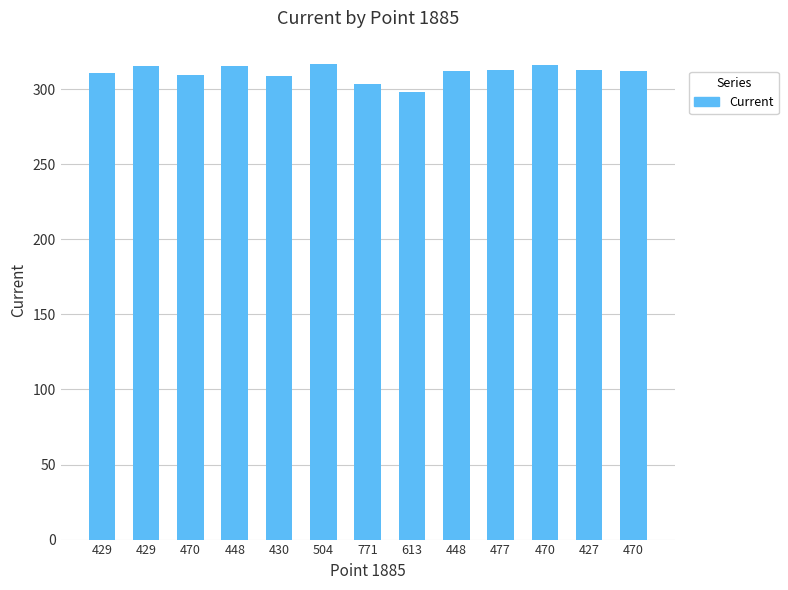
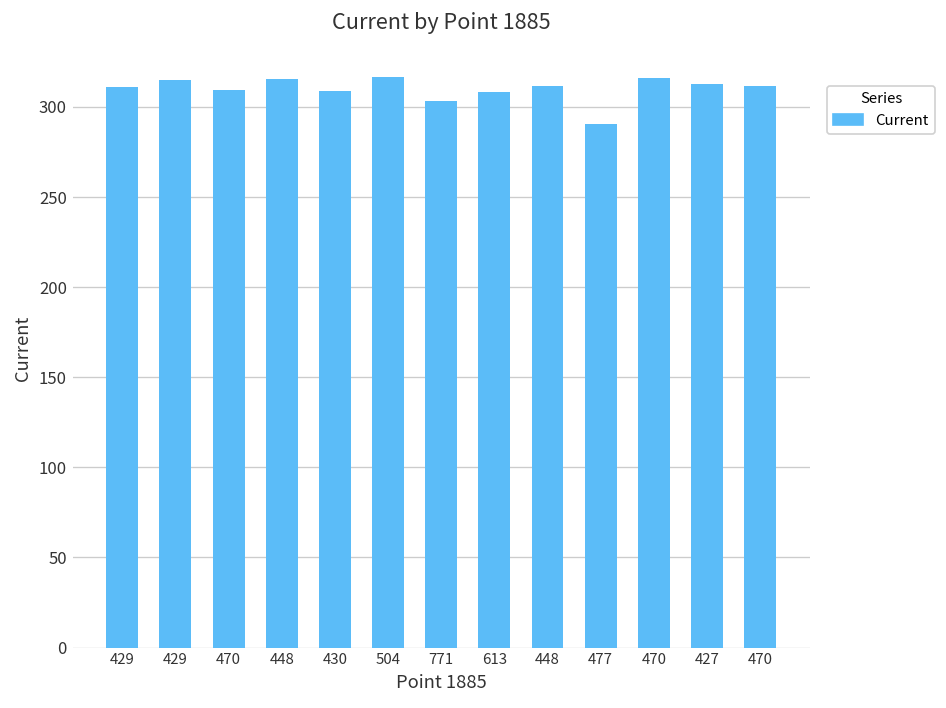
613: 298 -> 308
477: 313 -> 290
